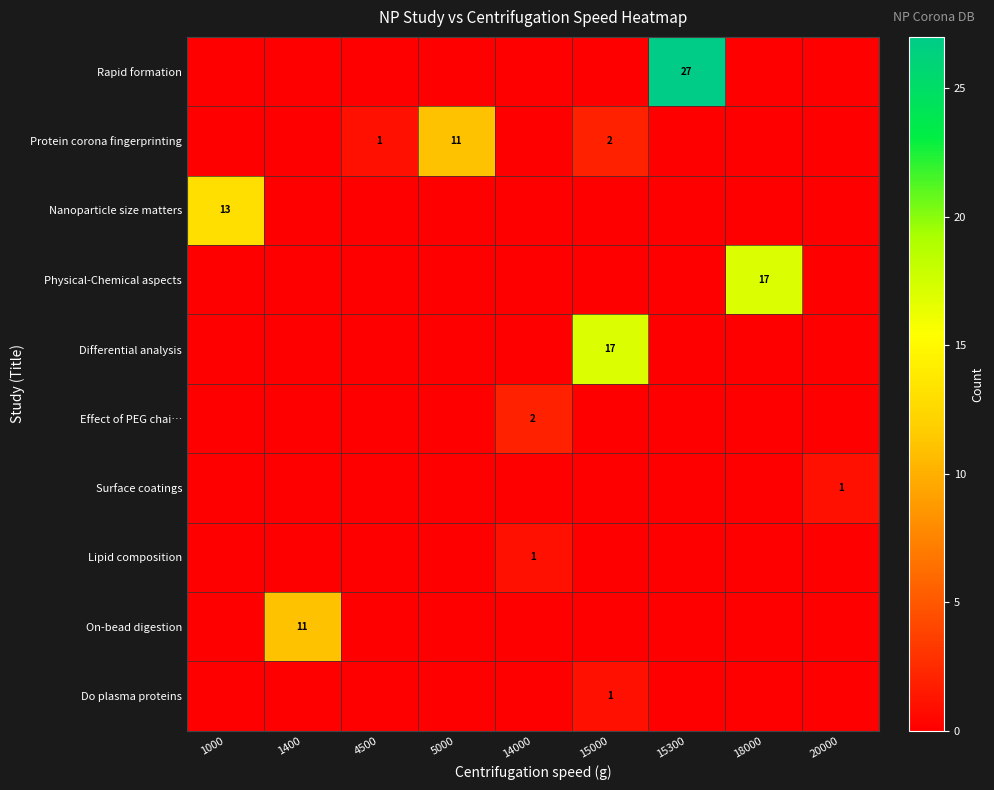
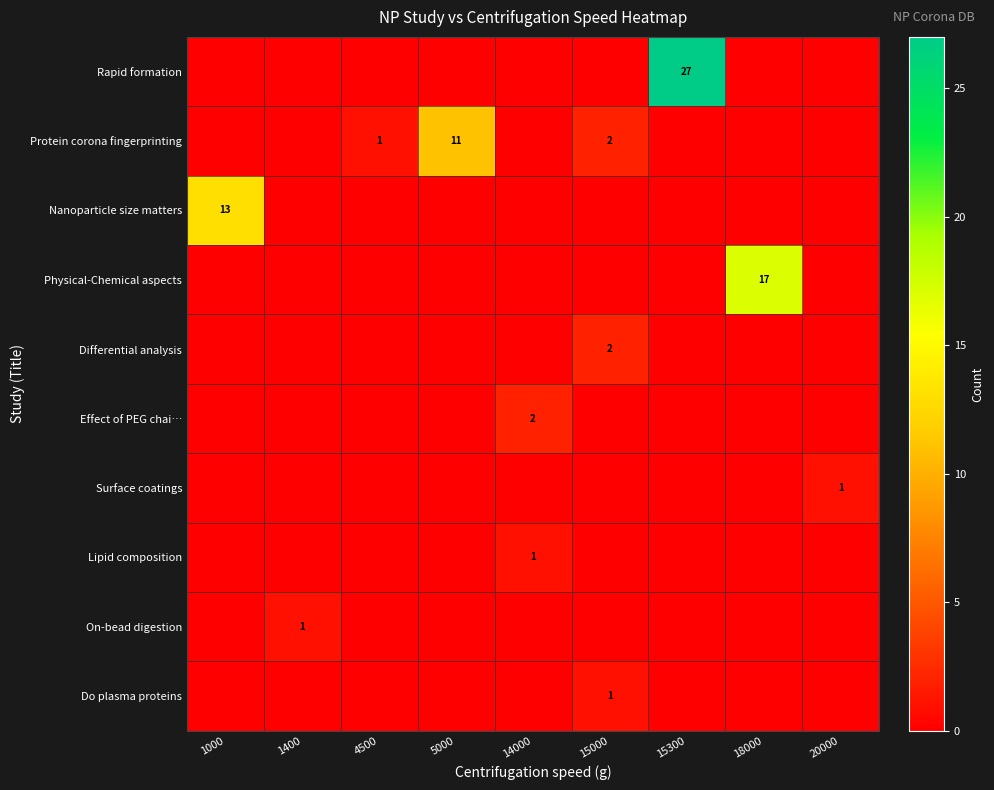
Differential analysis, 15000: 17 -> 2
On-bead digestion, 1400: 11 -> 1
